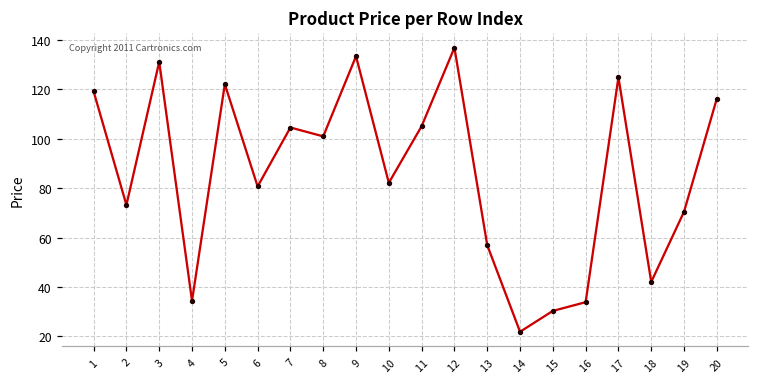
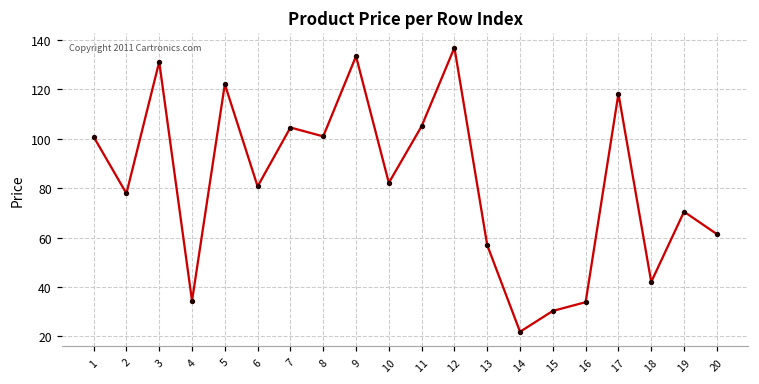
1: 119 -> 101
2: 73 -> 78
17: 125 -> 118
20: 116 -> 61
